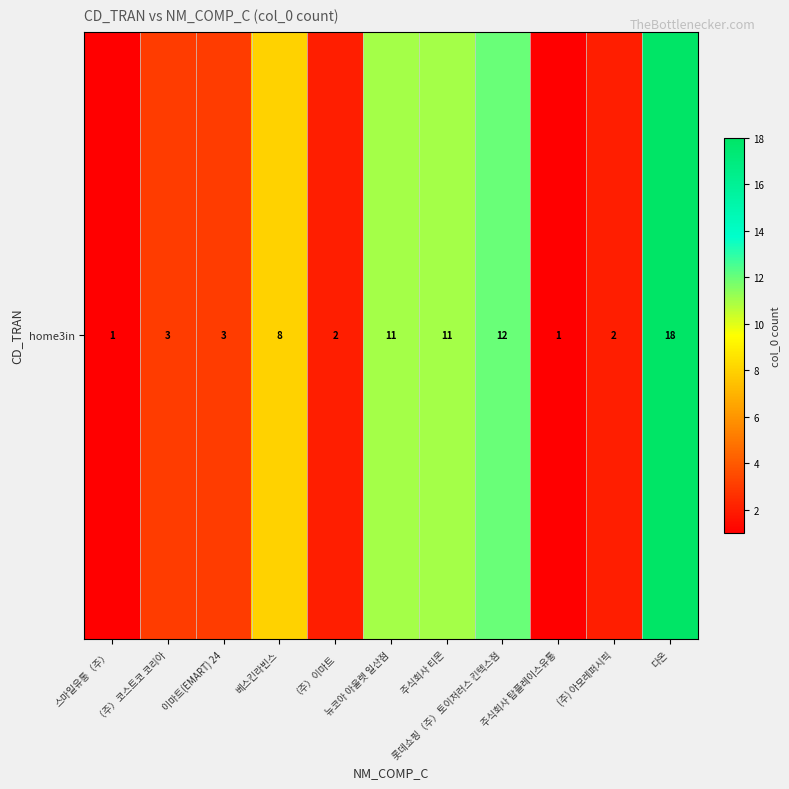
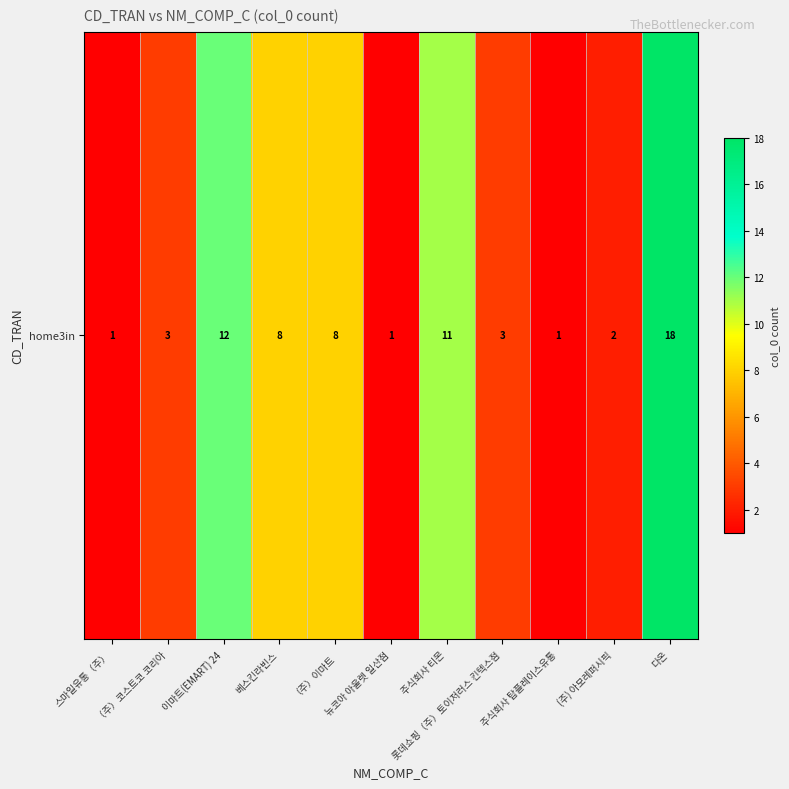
home3in, 이마트(EMART) 24: 3 -> 12
home3in, （주）이마트: 2 -> 8
home3in, 뉴코아 아울렛 일산점: 11 -> 1
home3in, 롯데쇼핑（주）토이저러스 킨텍스점: 12 -> 3
